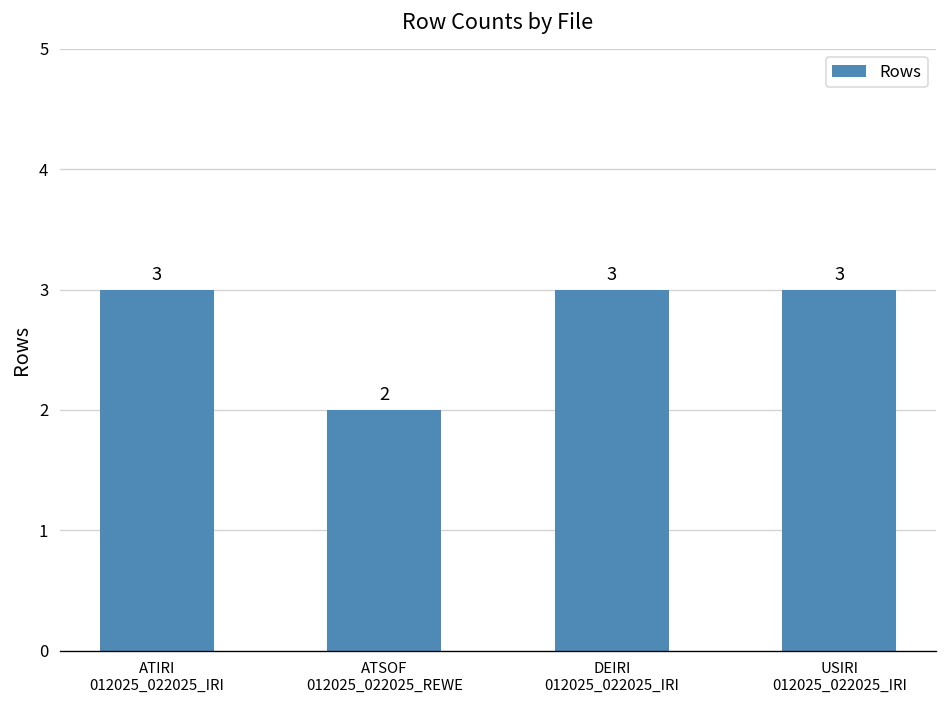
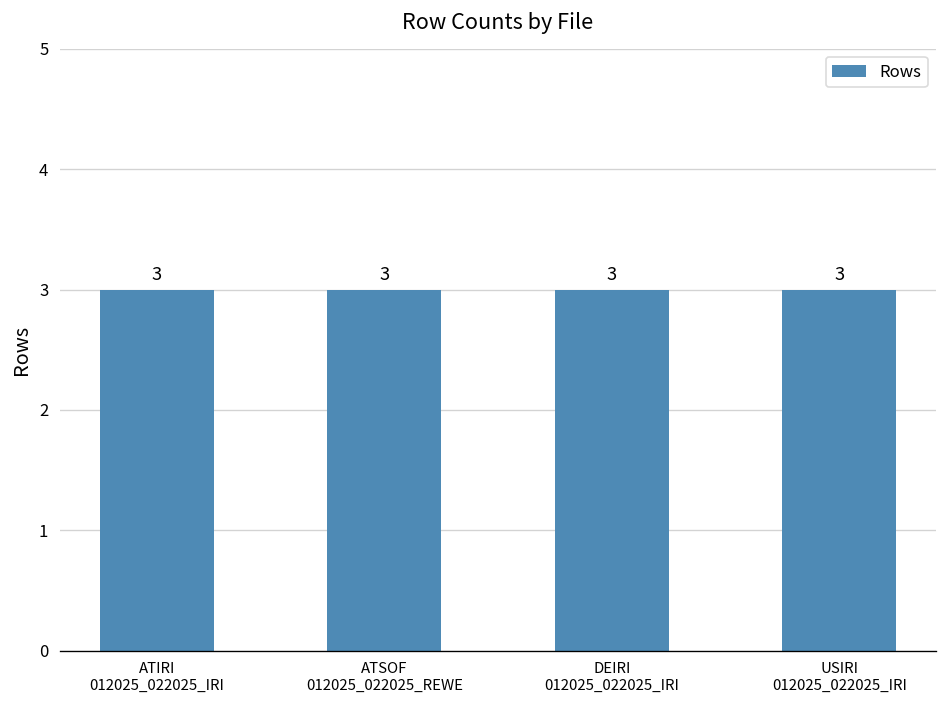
ATSOF 012025_022025_REWE: 2 -> 3
